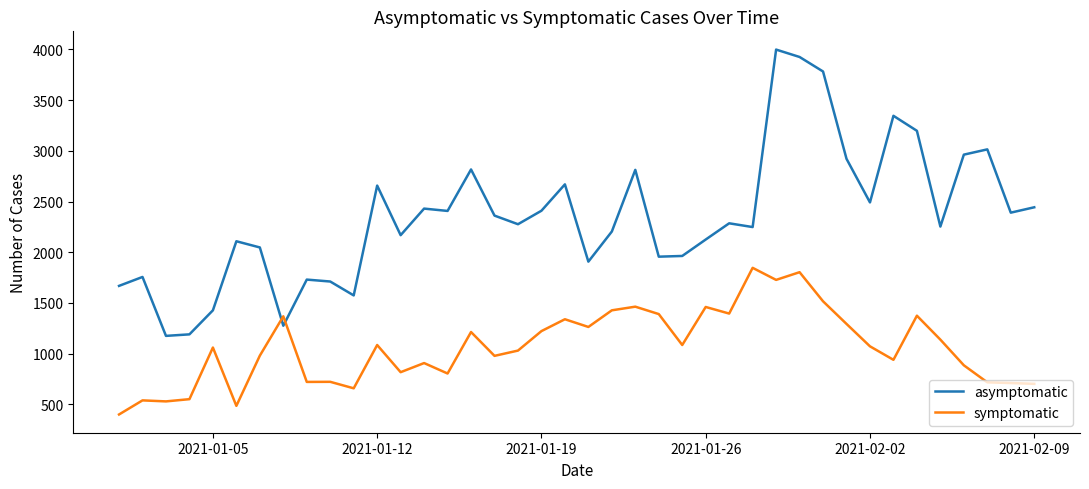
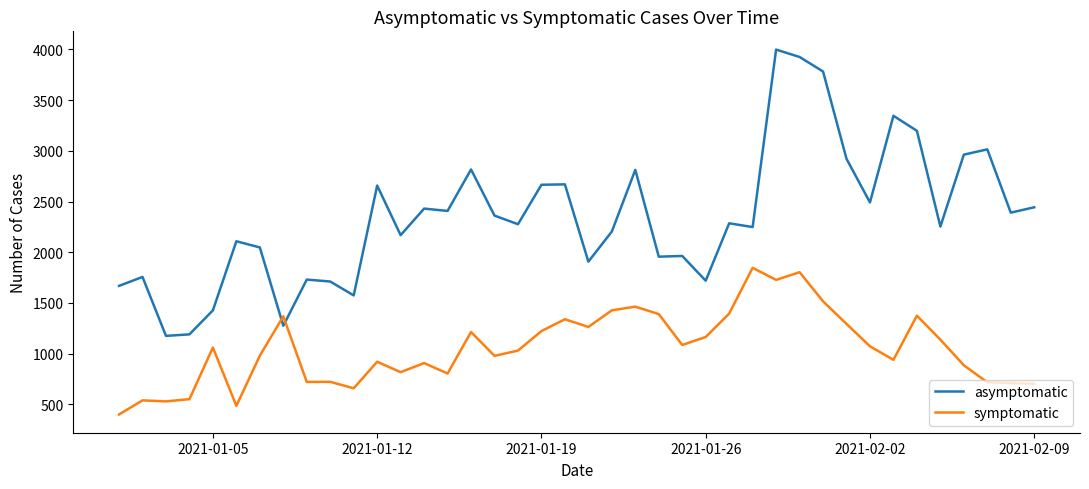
symptomatic, 2021-01-12: 1090 -> 920
asymptomatic, 2021-01-19: 2410 -> 2670
asymptomatic, 2021-01-26: 2130 -> 1720
symptomatic, 2021-01-26: 1460 -> 1160
